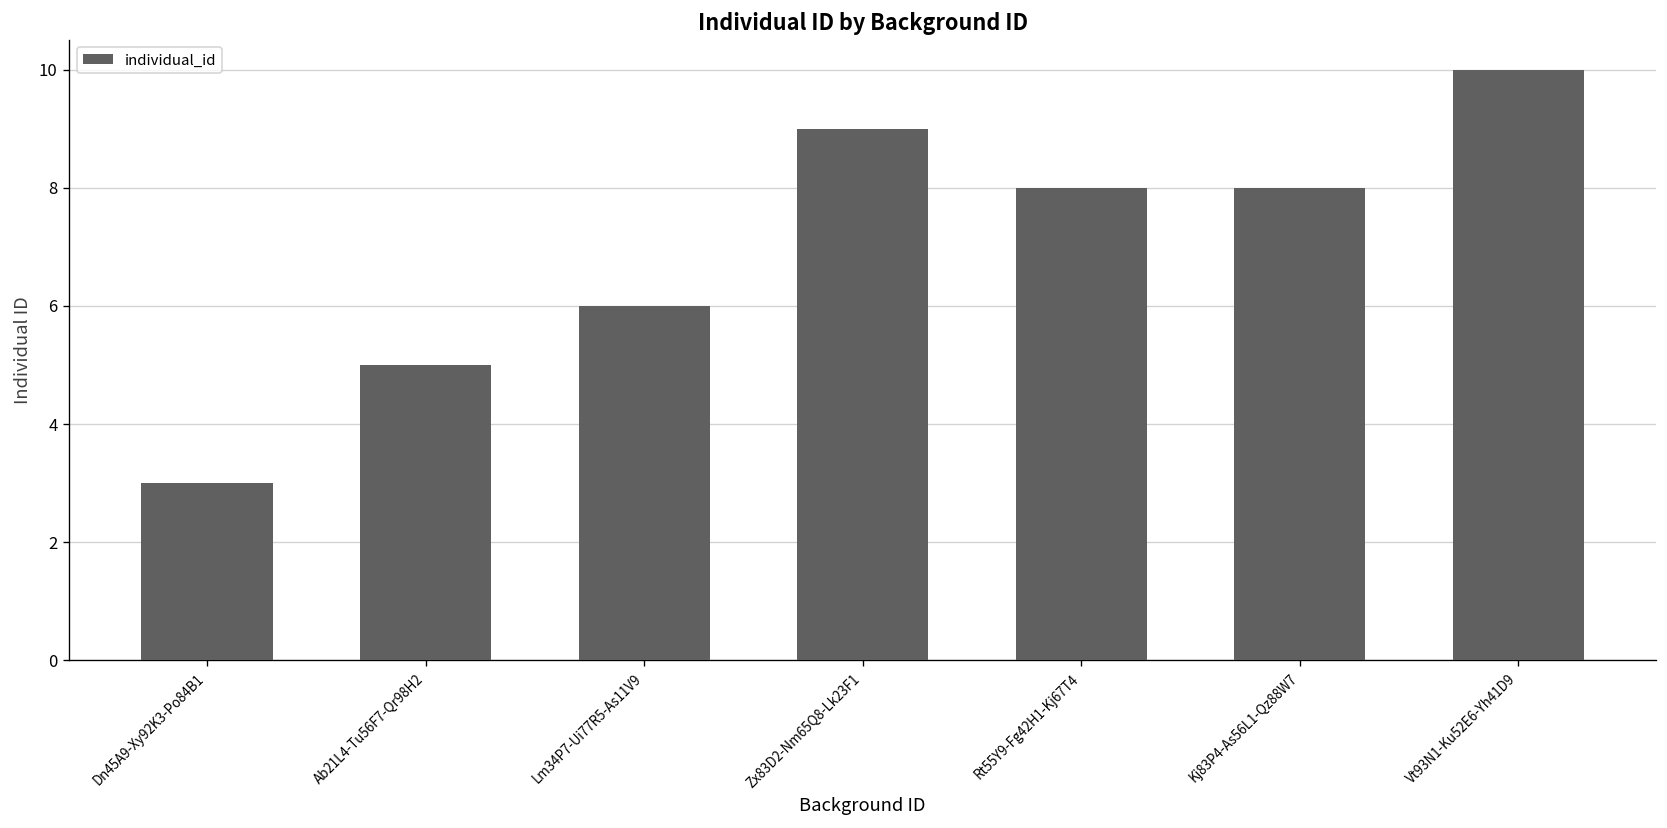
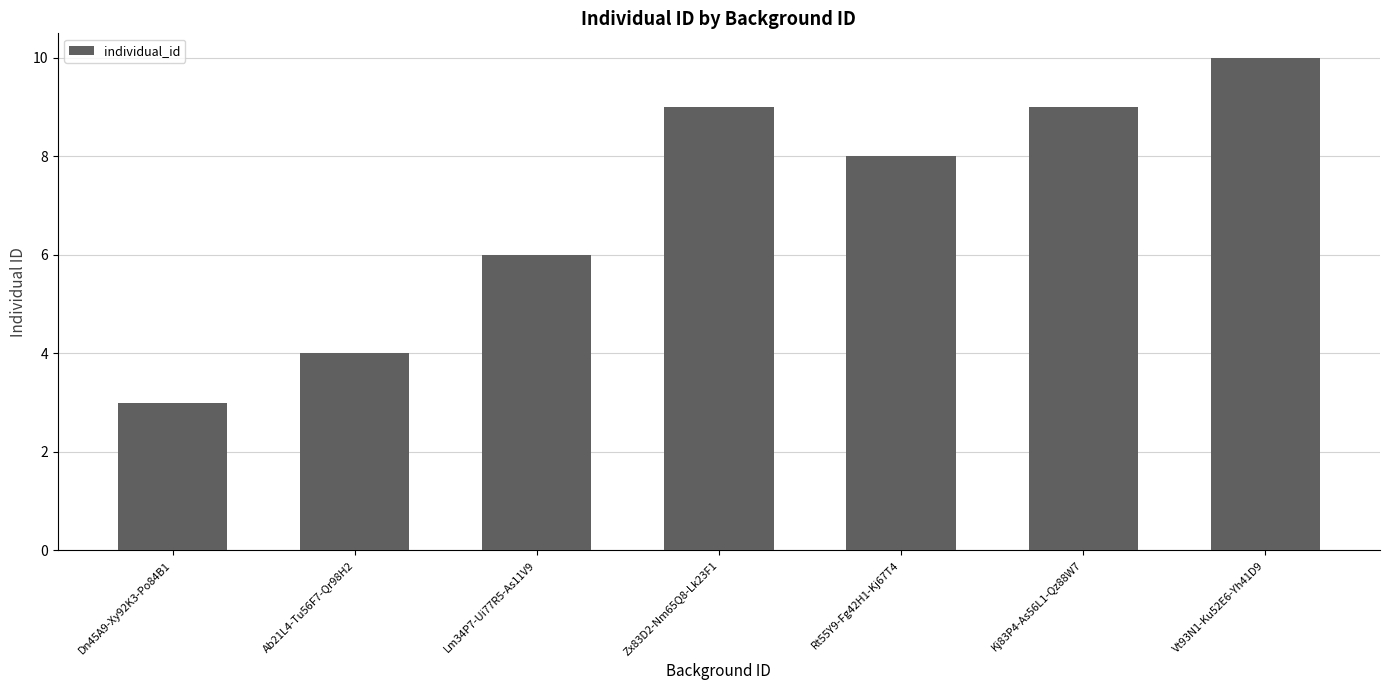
Ab21L4-Tu56F7-Qr98H2: 5 -> 4
Kj83P4-As56L1-Qz88W7: 8 -> 9
